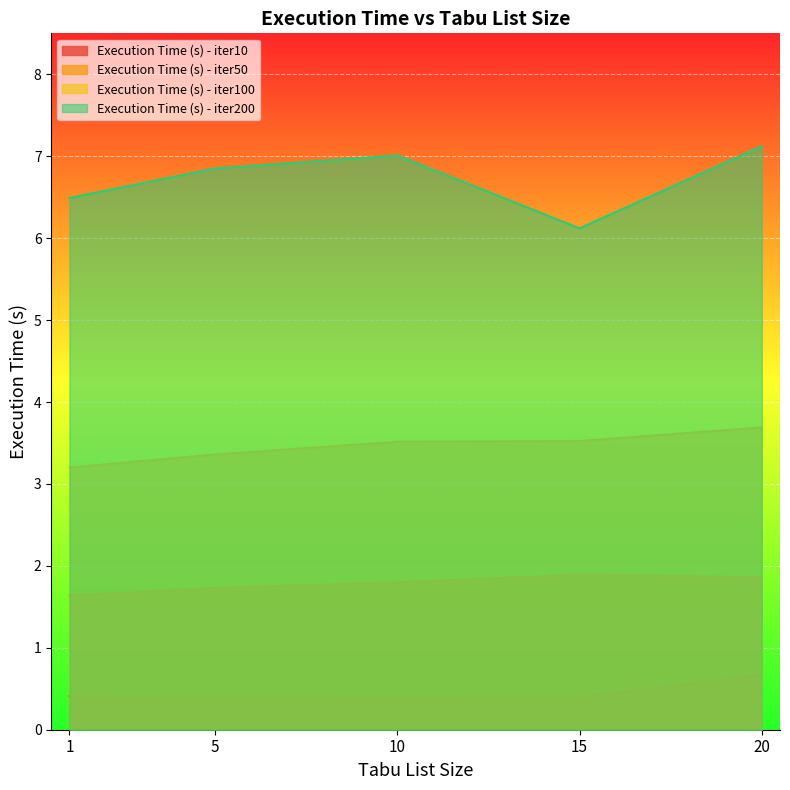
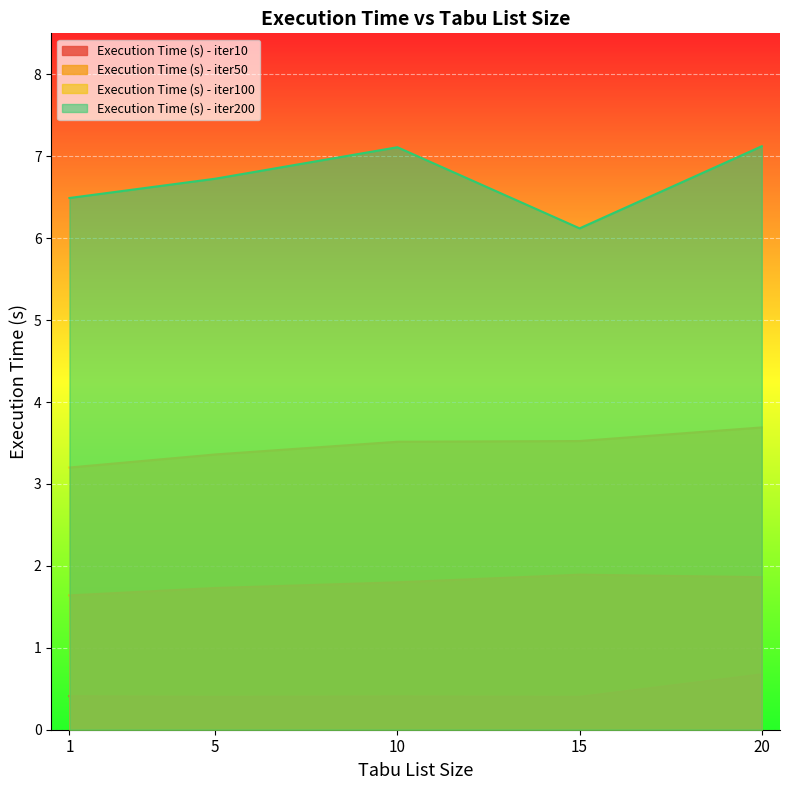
Execution Time (s) - iter200, 5: 6.9 -> 6.7
Execution Time (s) - iter200, 10: 7.0 -> 7.1
